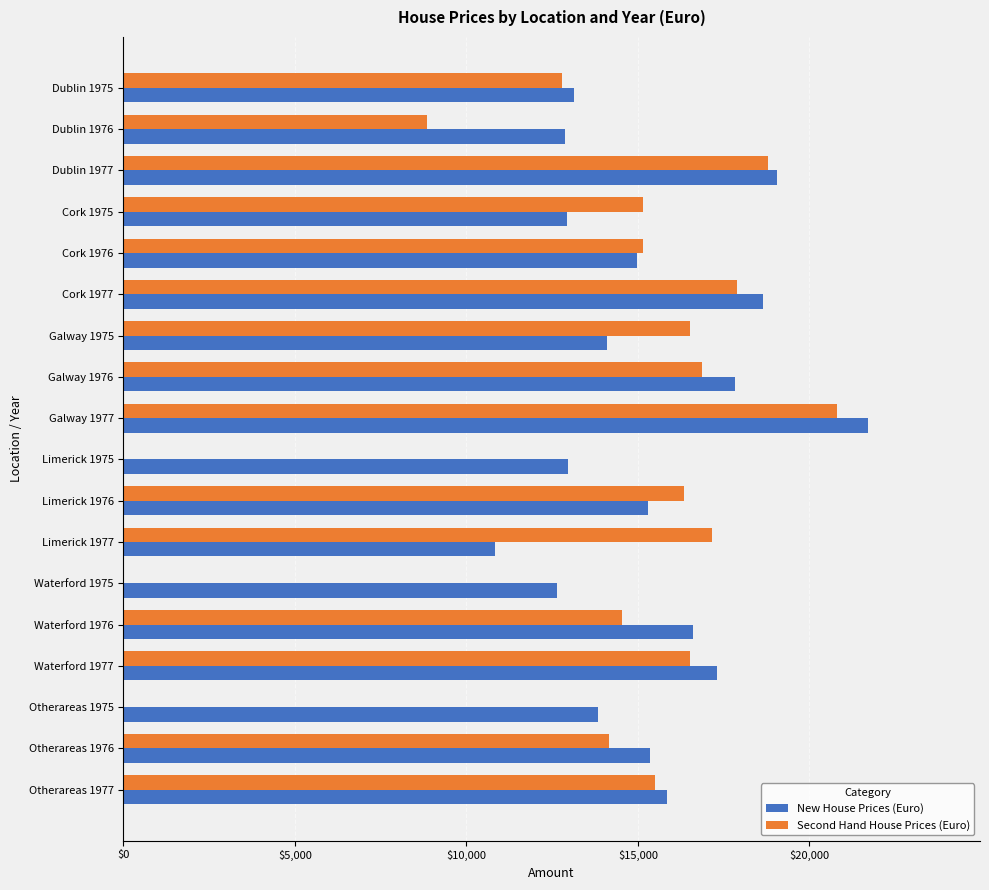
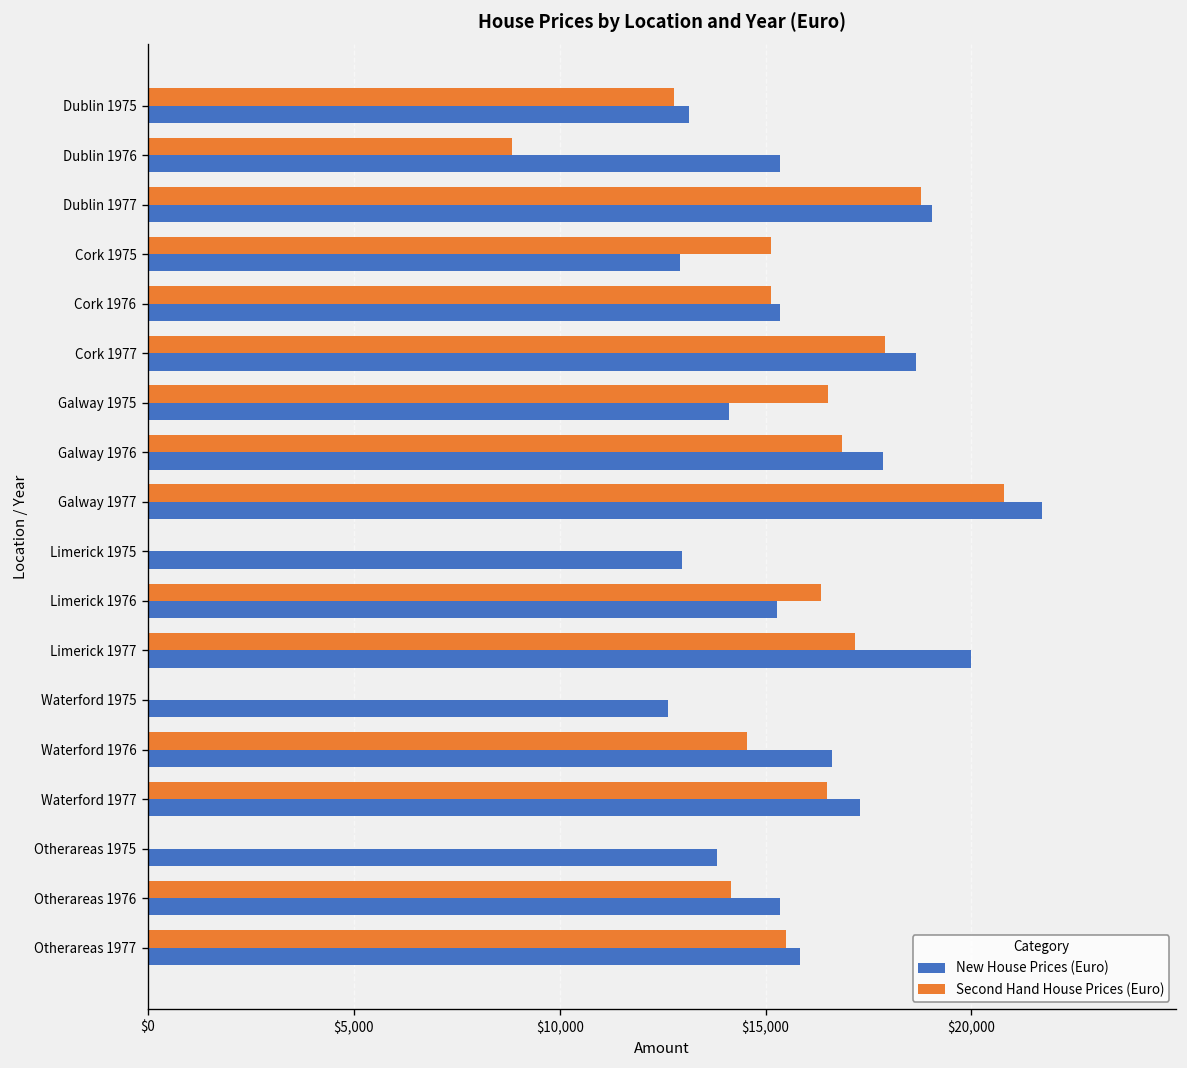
New House Prices (Euro), Dublin 1976: $12,900 -> $15,300
New House Prices (Euro), Cork 1976: $15,000 -> $15,300
New House Prices (Euro), Limerick 1977: $10,800 -> $20,000
